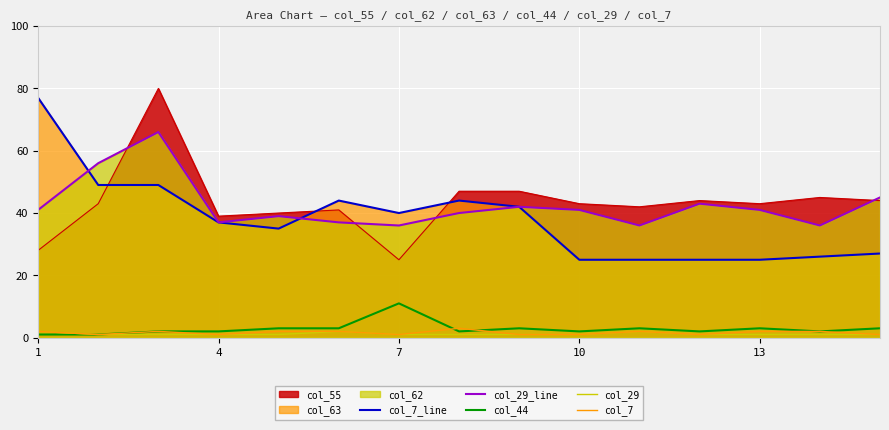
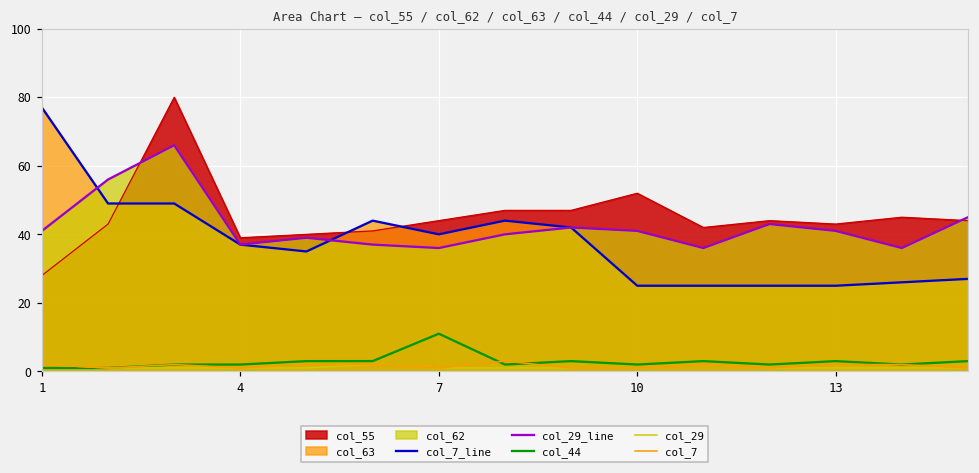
col_55, 7: 25 -> 44
col_55, 10: 43 -> 52
